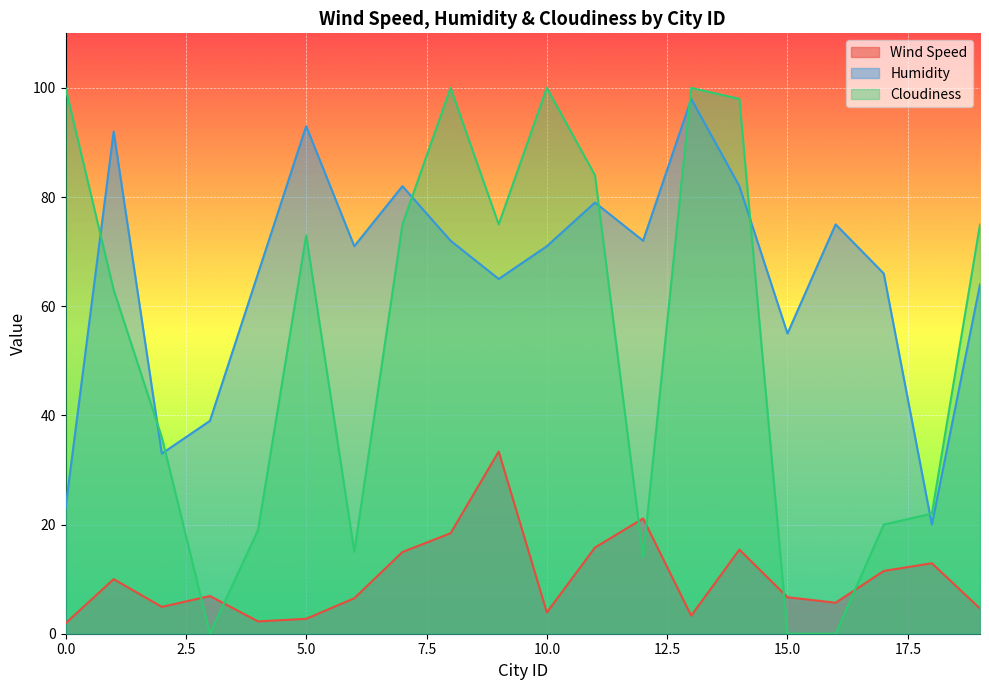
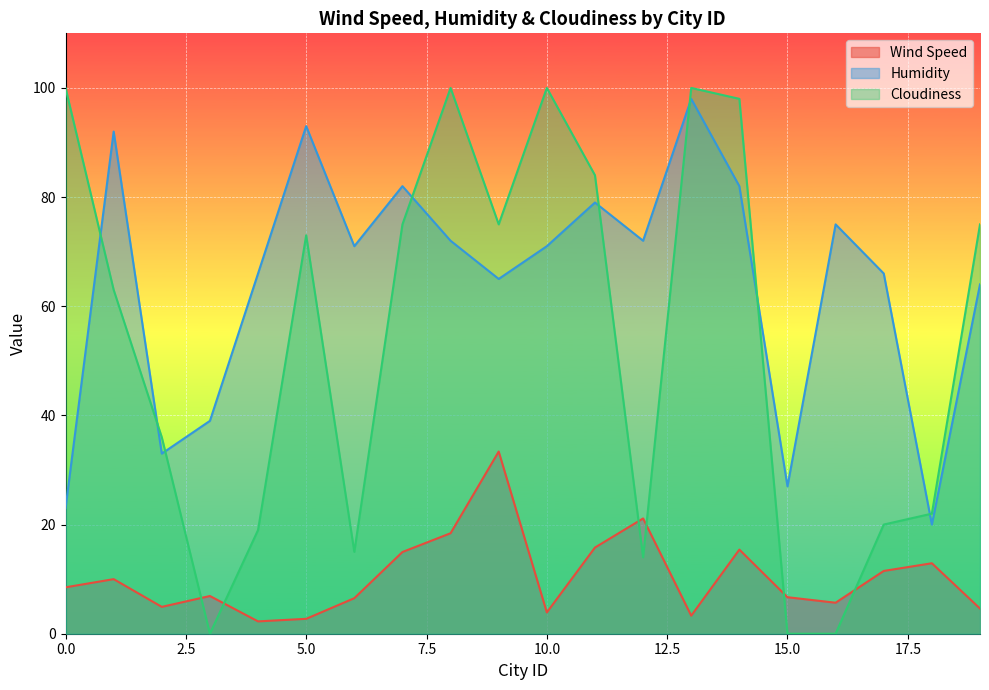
Wind Speed, 0.0: 2 -> 9
Humidity, 15.0: 55 -> 27
